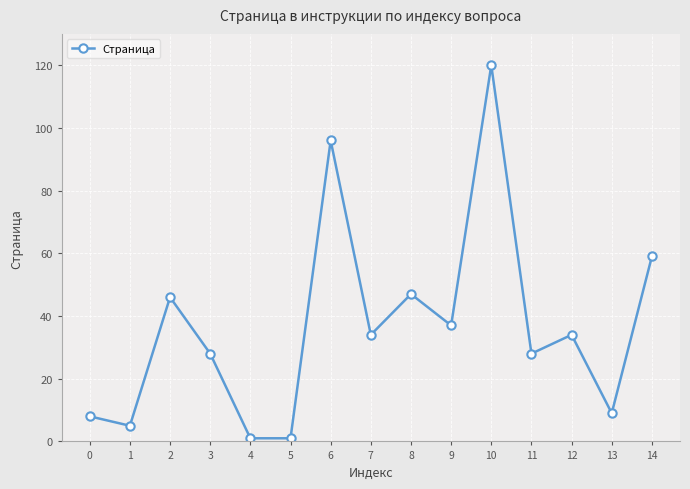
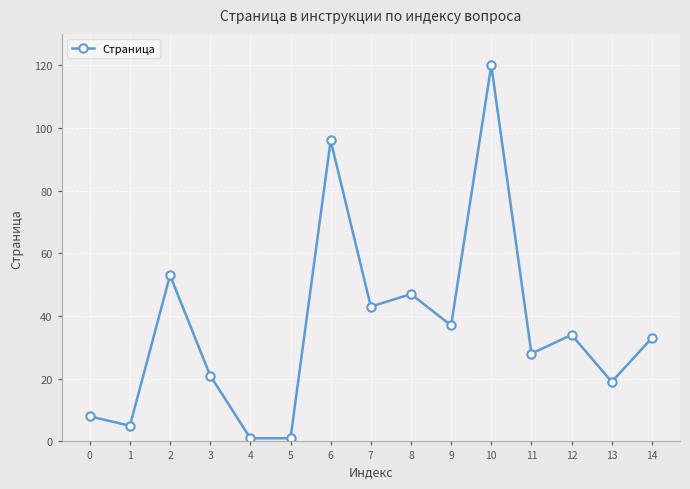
2: 46 -> 53
3: 28 -> 21
7: 34 -> 43
13: 9 -> 19
14: 59 -> 33
